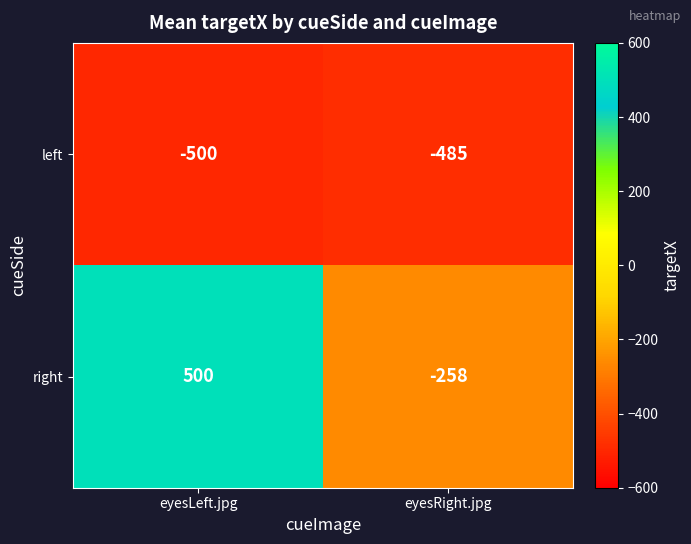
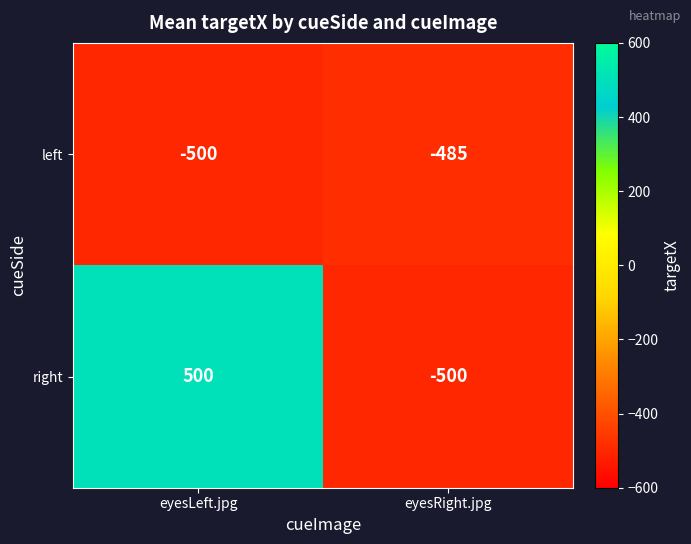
right, eyesRight.jpg: -258 -> -500
